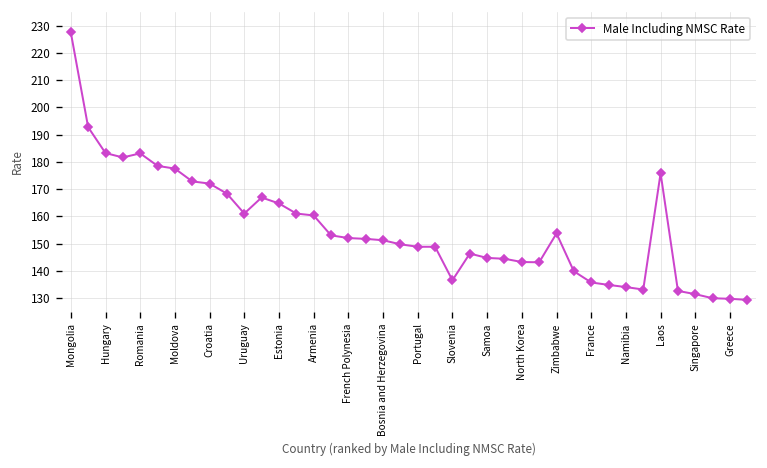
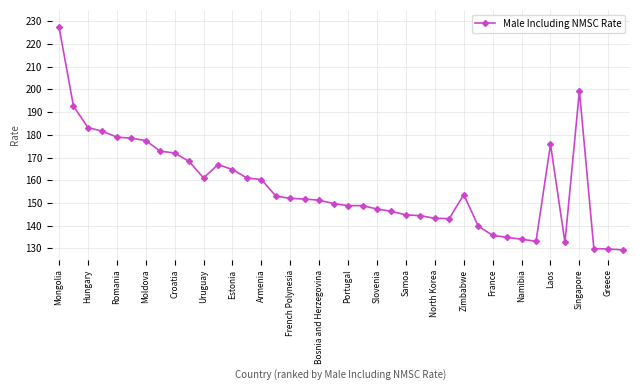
Romania: 183 -> 179
Slovenia: 137 -> 147
Singapore: 131 -> 199
